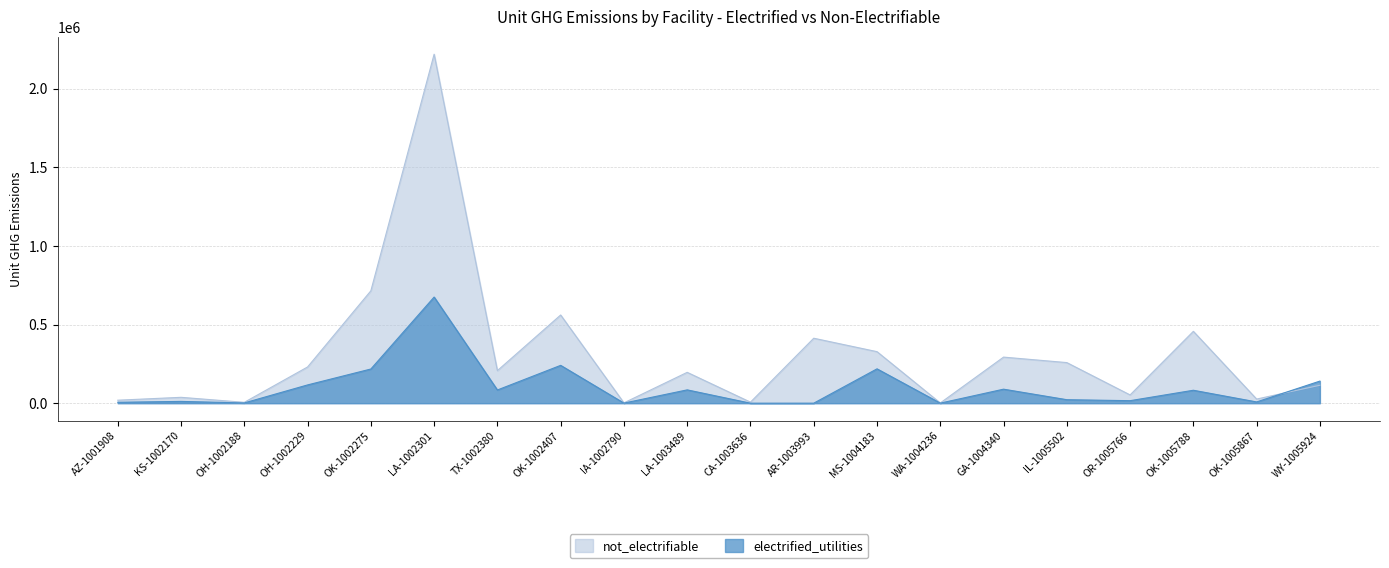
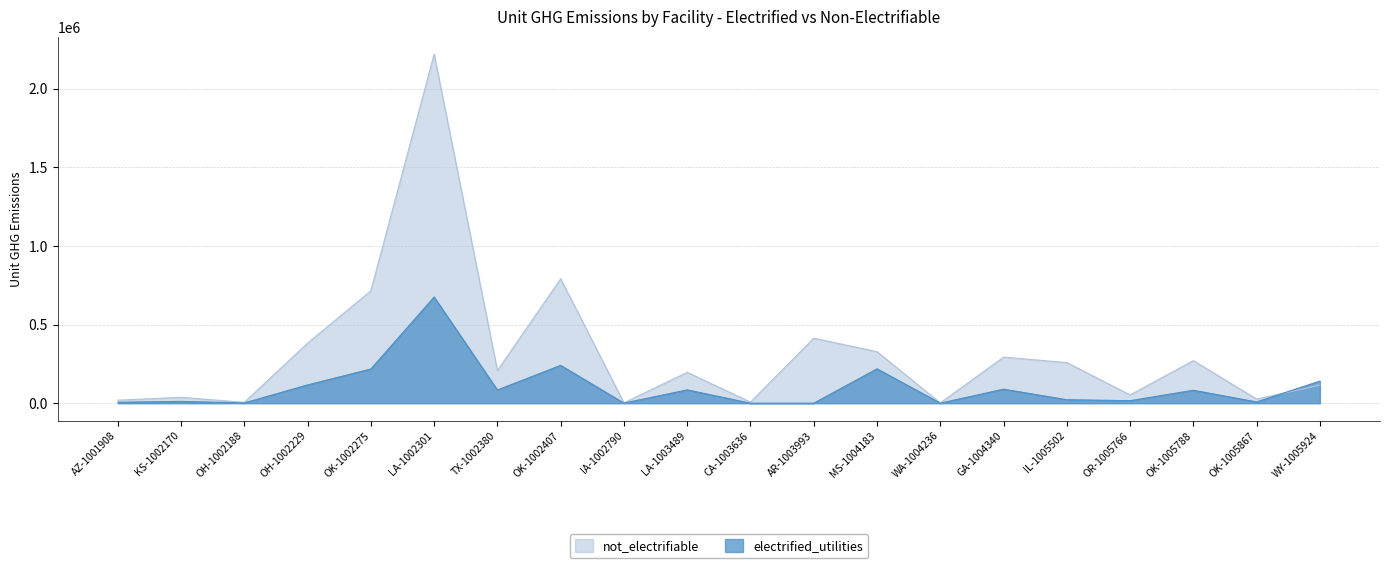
not_electrifiable, OH-1002229: 230000 -> 380000
not_electrifiable, OK-1002407: 560000 -> 790000
not_electrifiable, OK-1005788: 460000 -> 270000
